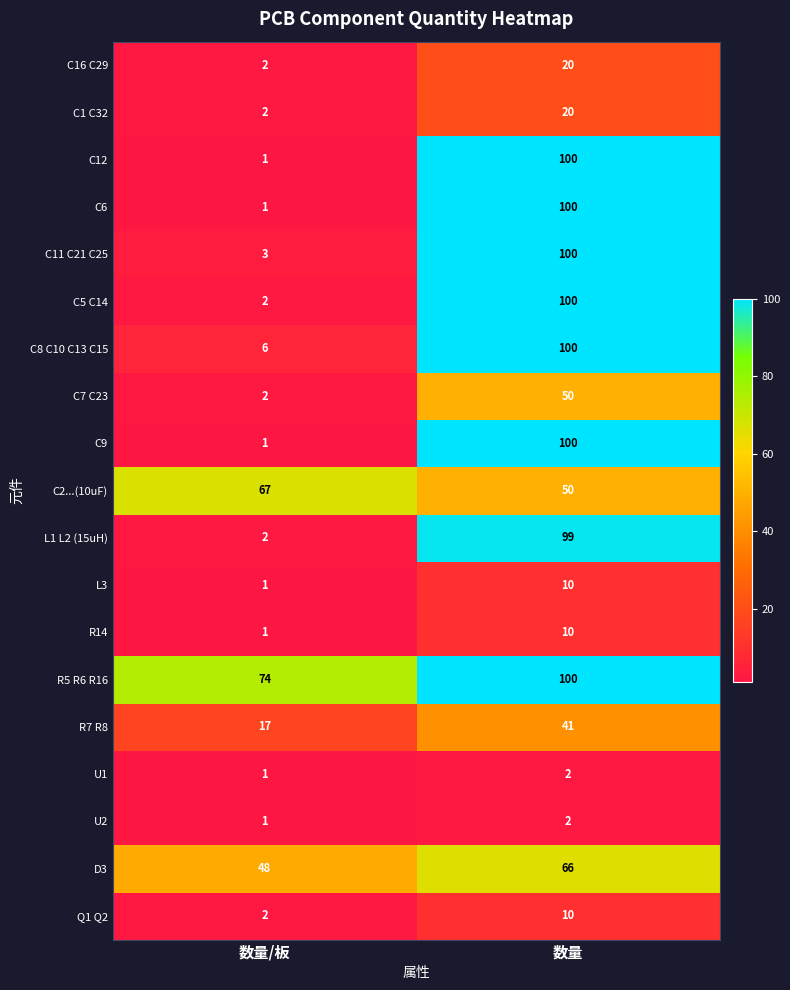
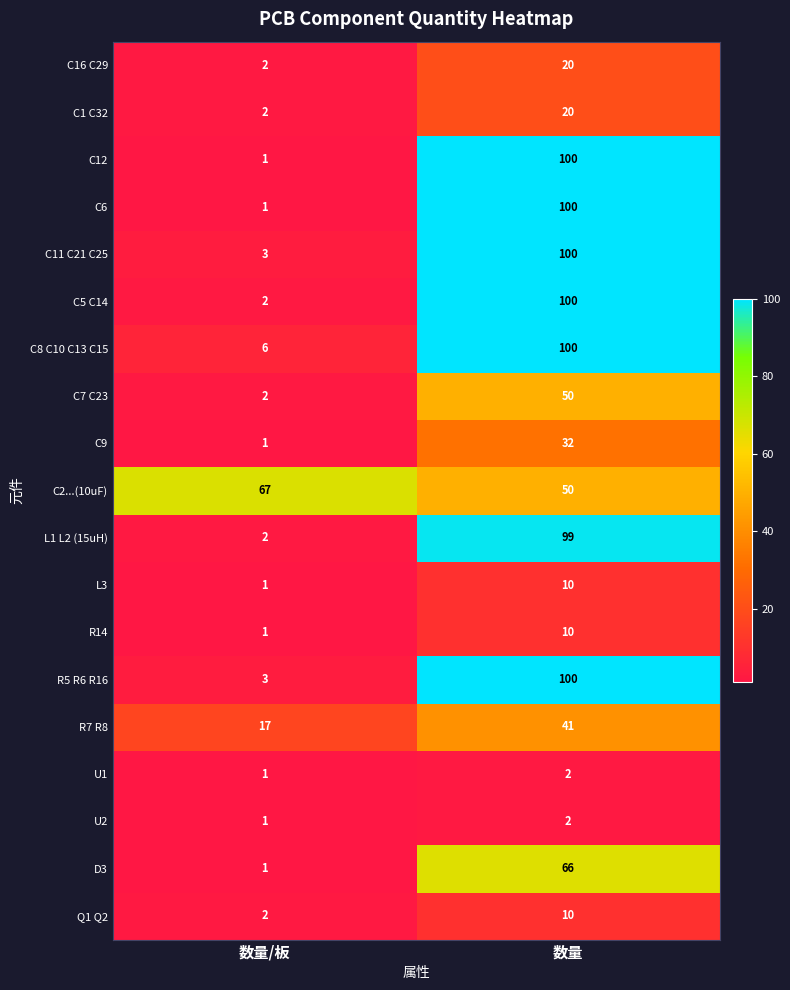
C9, 数量: 100 -> 32
R5 R6 R16, 数量/板: 74 -> 3
D3, 数量/板: 48 -> 1
